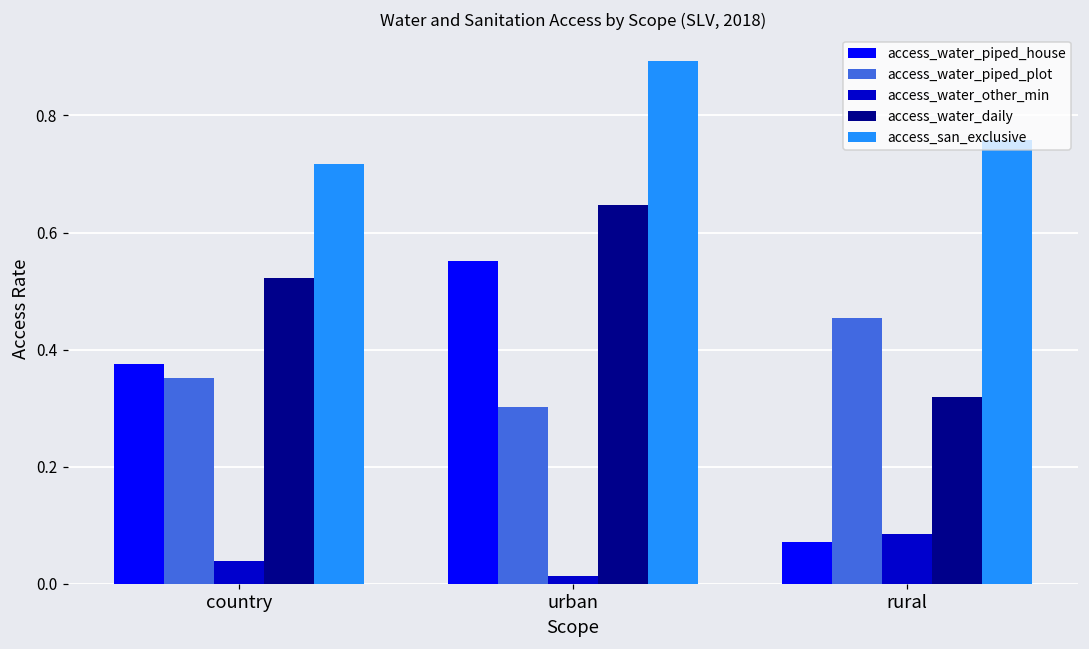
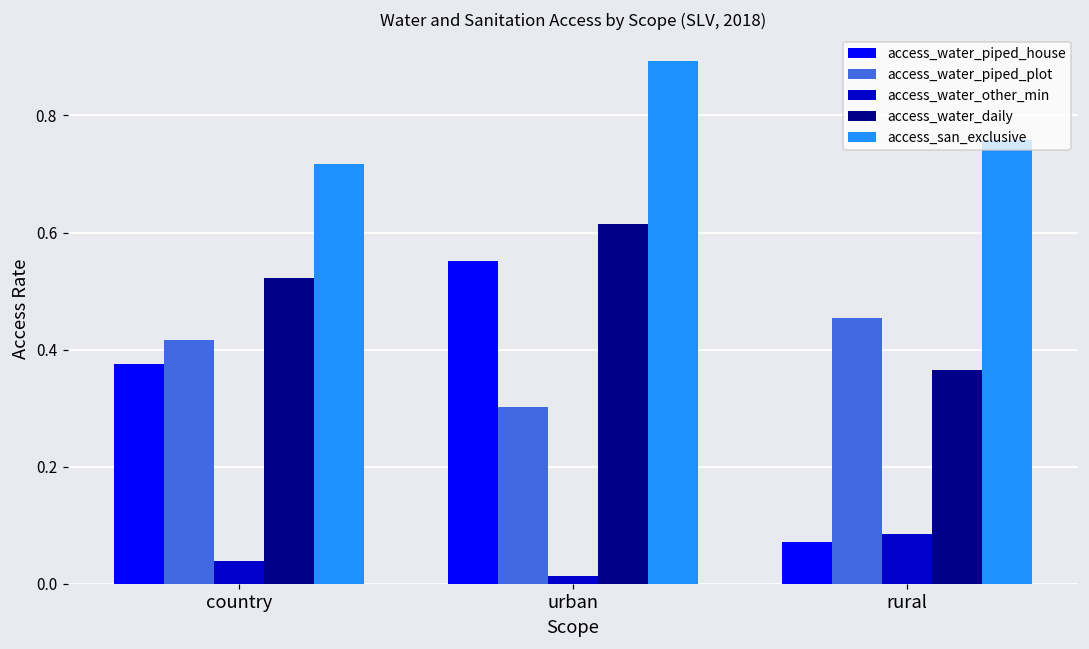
access_water_piped_plot, country: 0.35 -> 0.42
access_water_daily, urban: 0.65 -> 0.61
access_water_daily, rural: 0.32 -> 0.37
